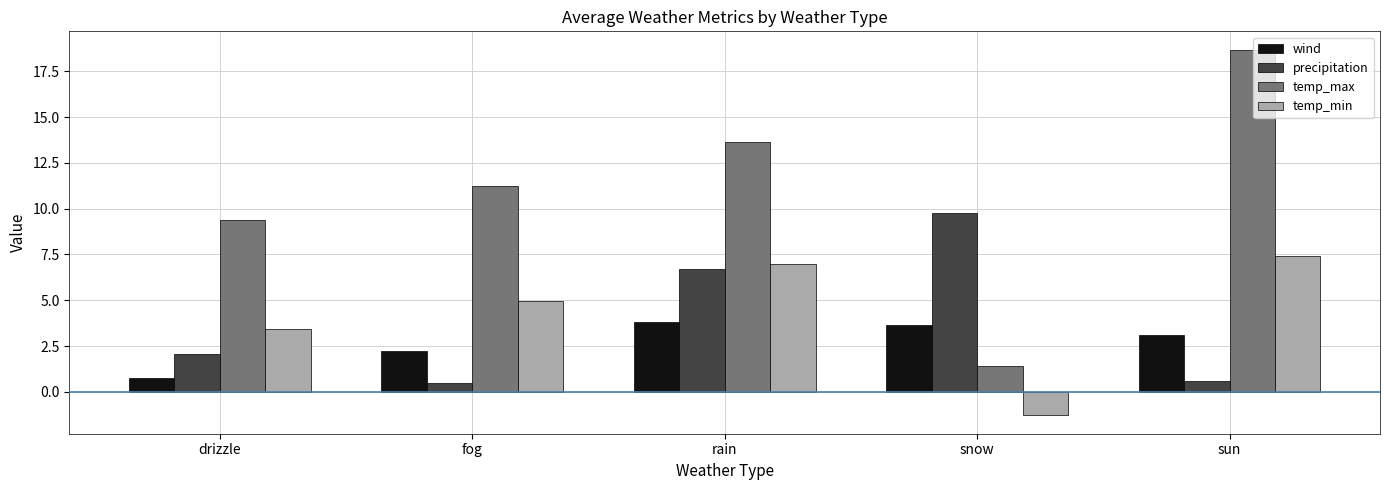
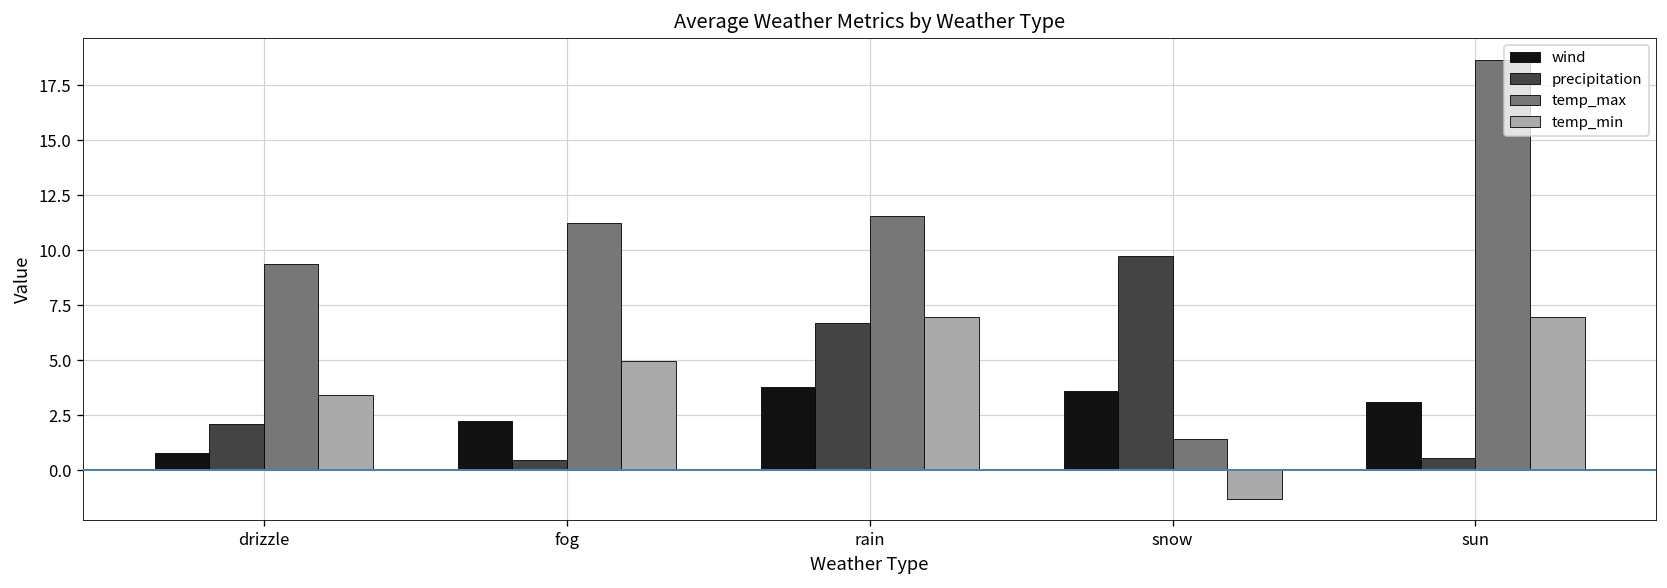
temp_max, rain: 13.6 -> 11.6
temp_min, sun: 7.4 -> 7.0
